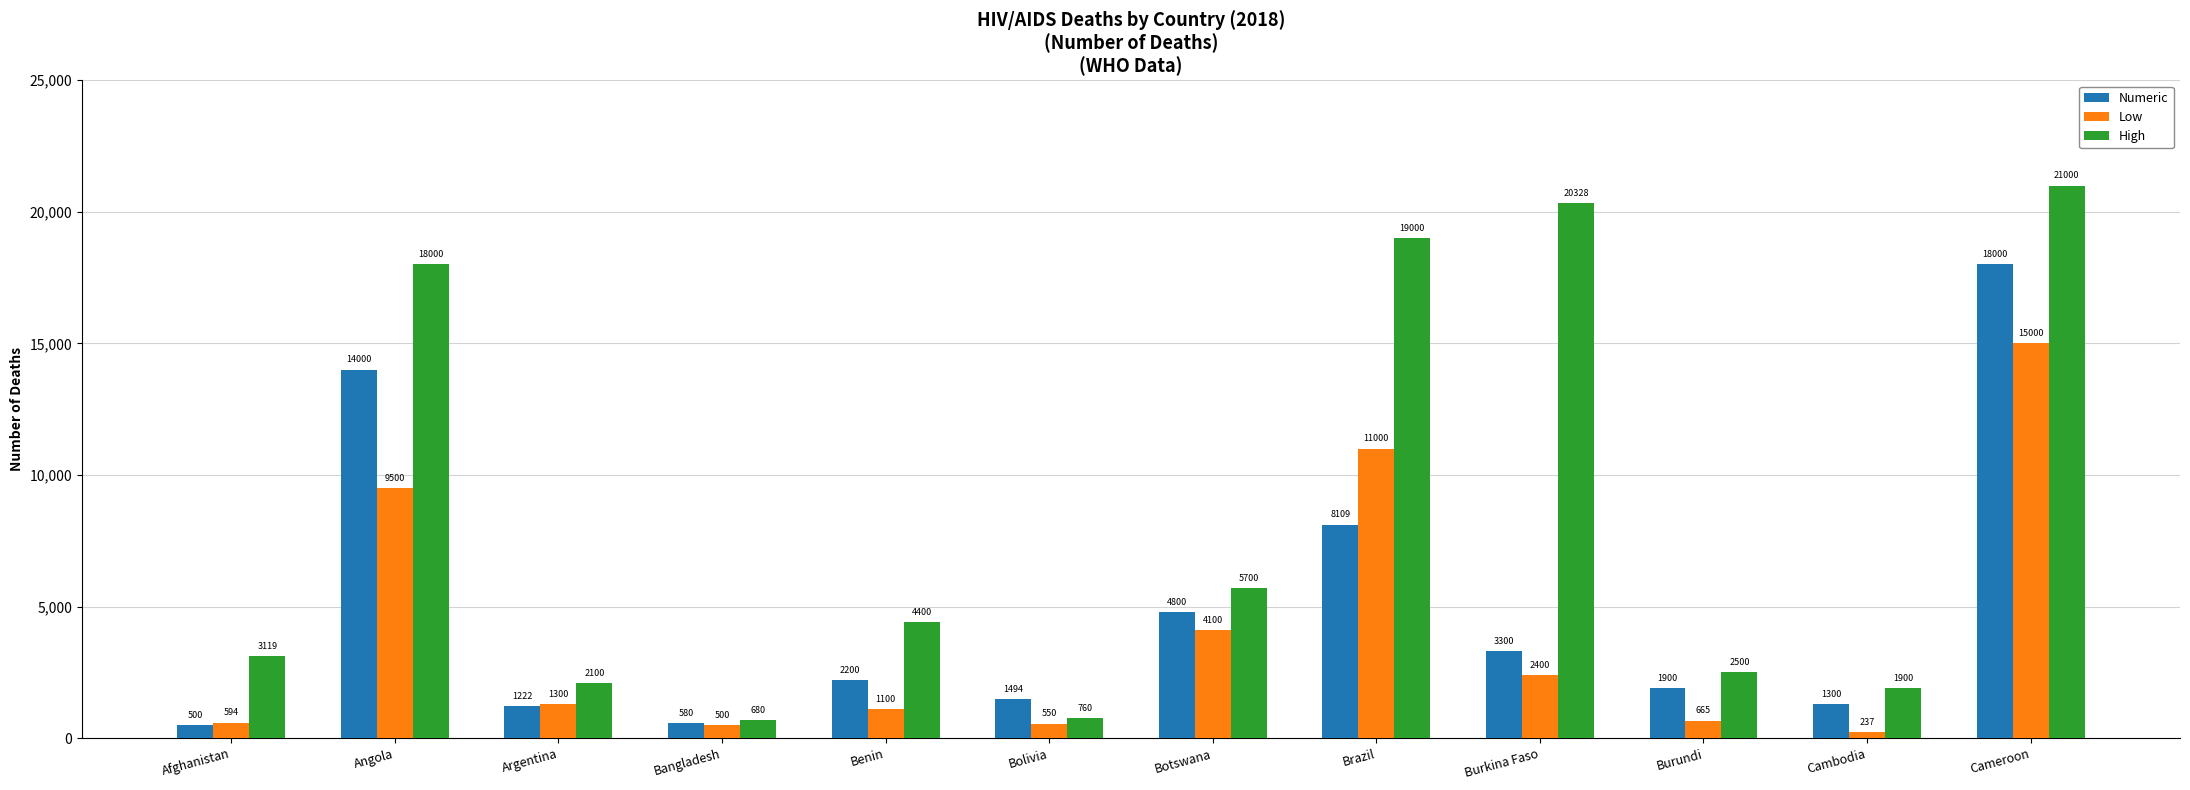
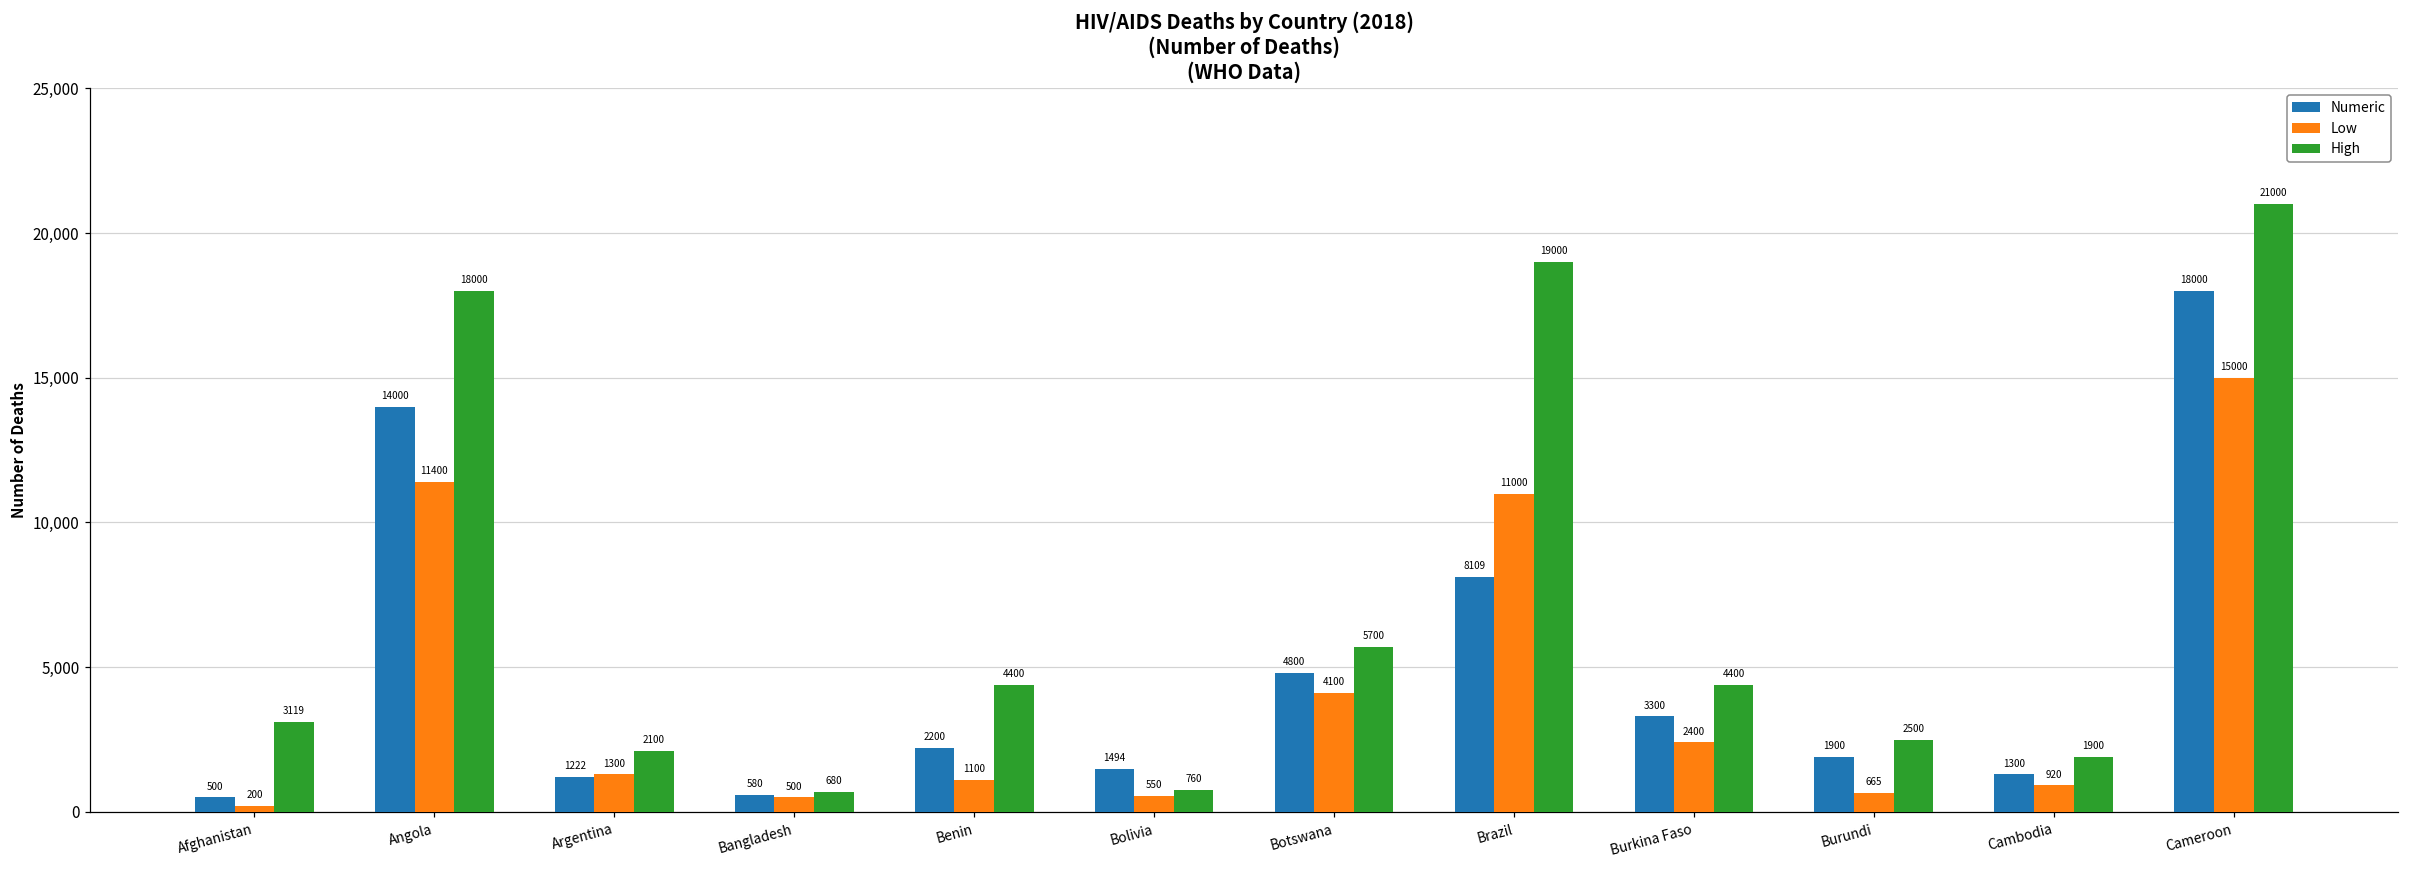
Low, Afghanistan: 594 -> 200
Low, Angola: 9500 -> 11400
High, Burkina Faso: 20328 -> 4400
Low, Cambodia: 237 -> 920
